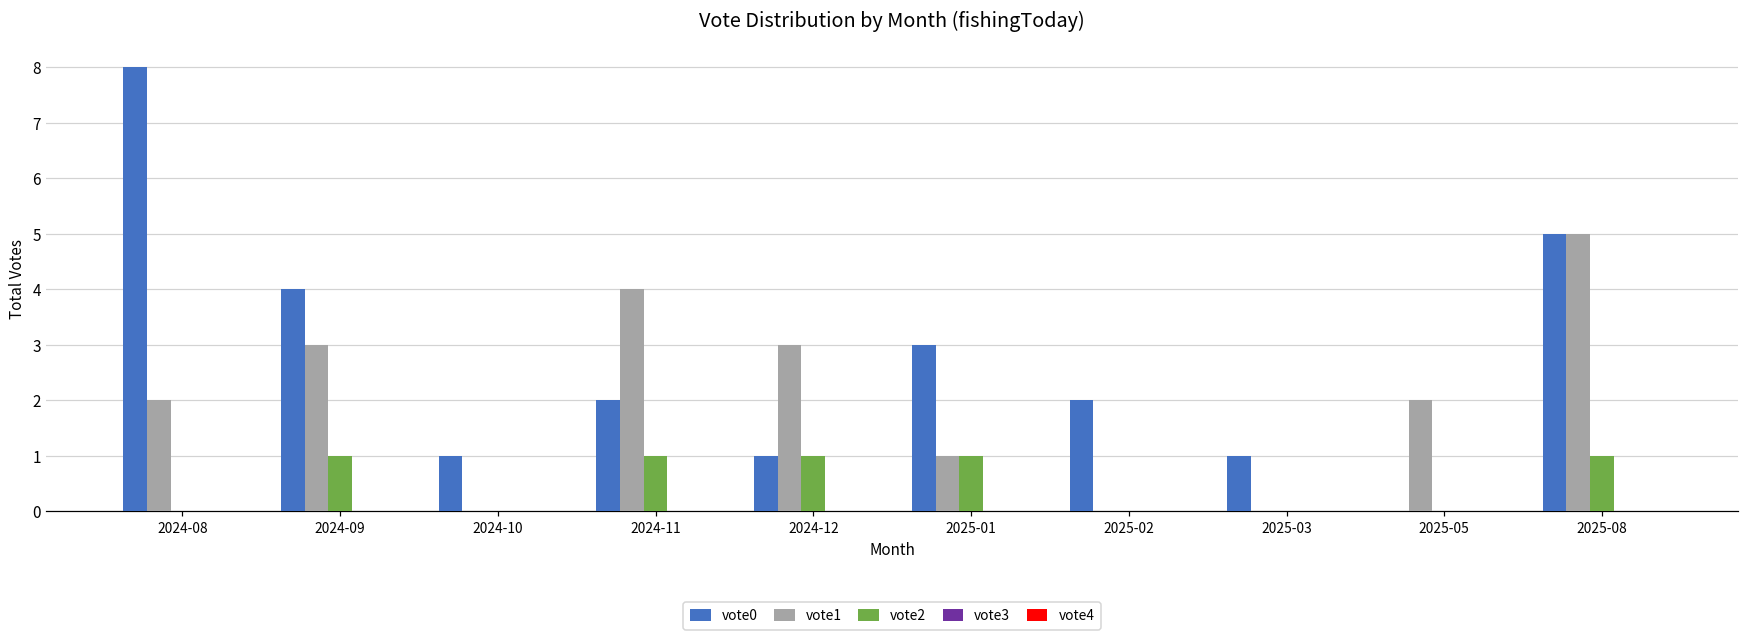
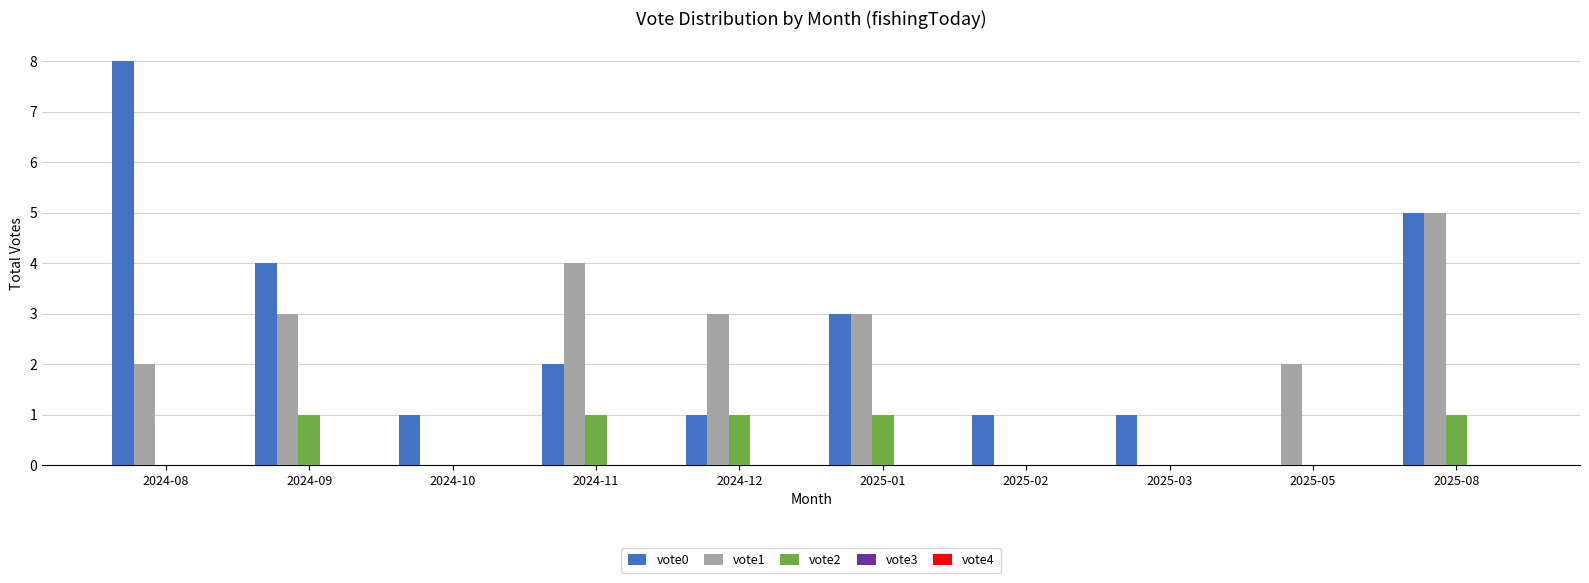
vote1, 2025-01: 1 -> 3
vote0, 2025-02: 2 -> 1
